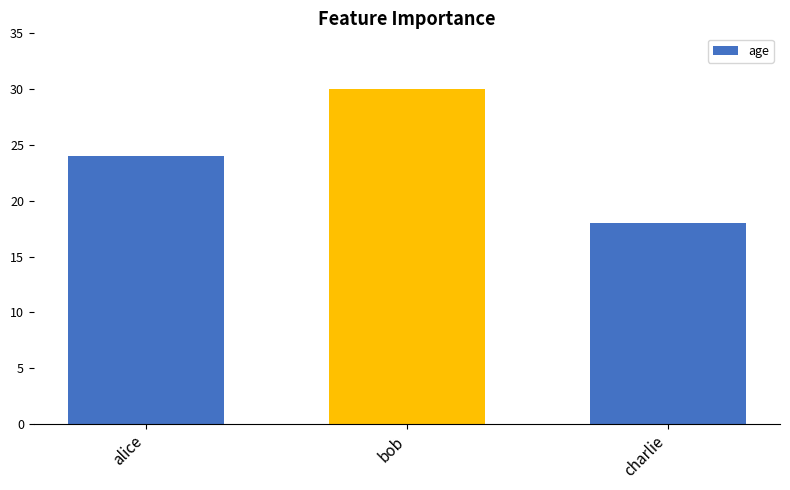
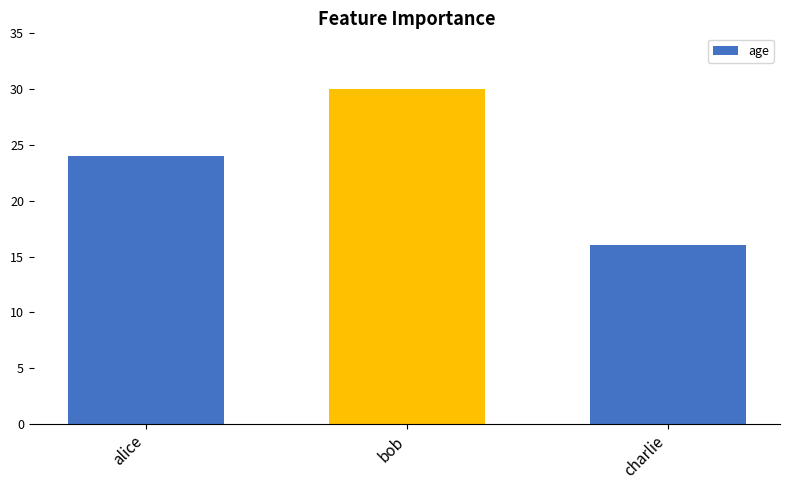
charlie: 18 -> 16
